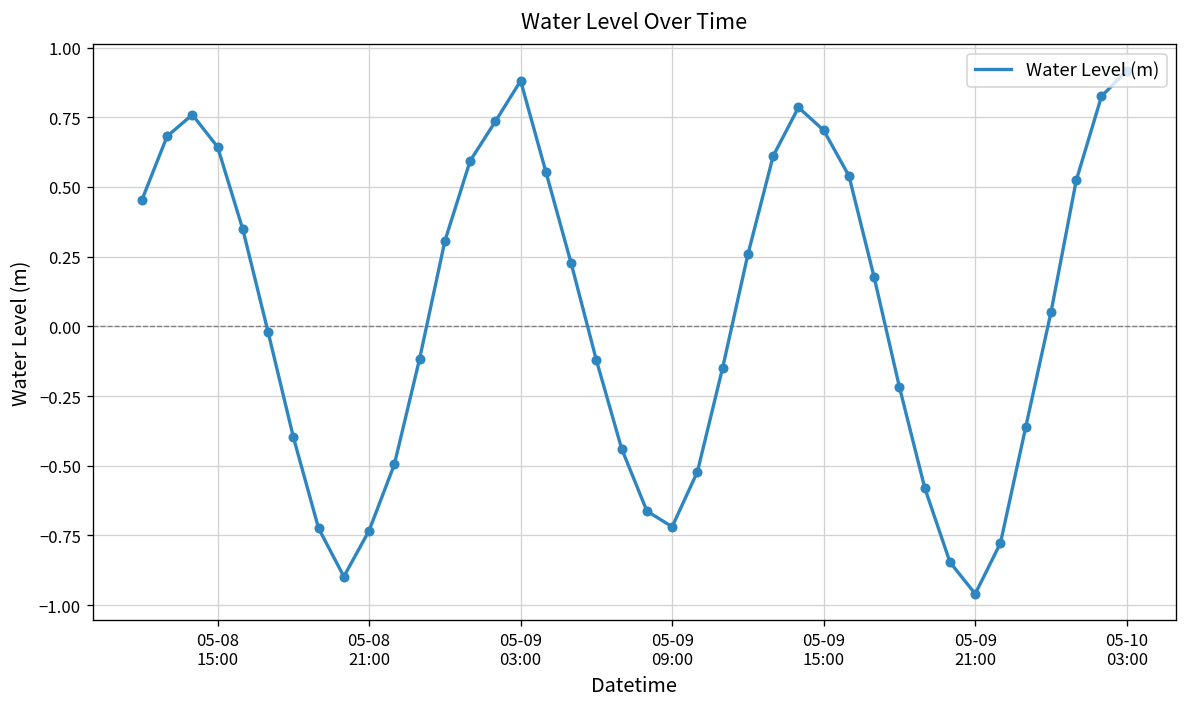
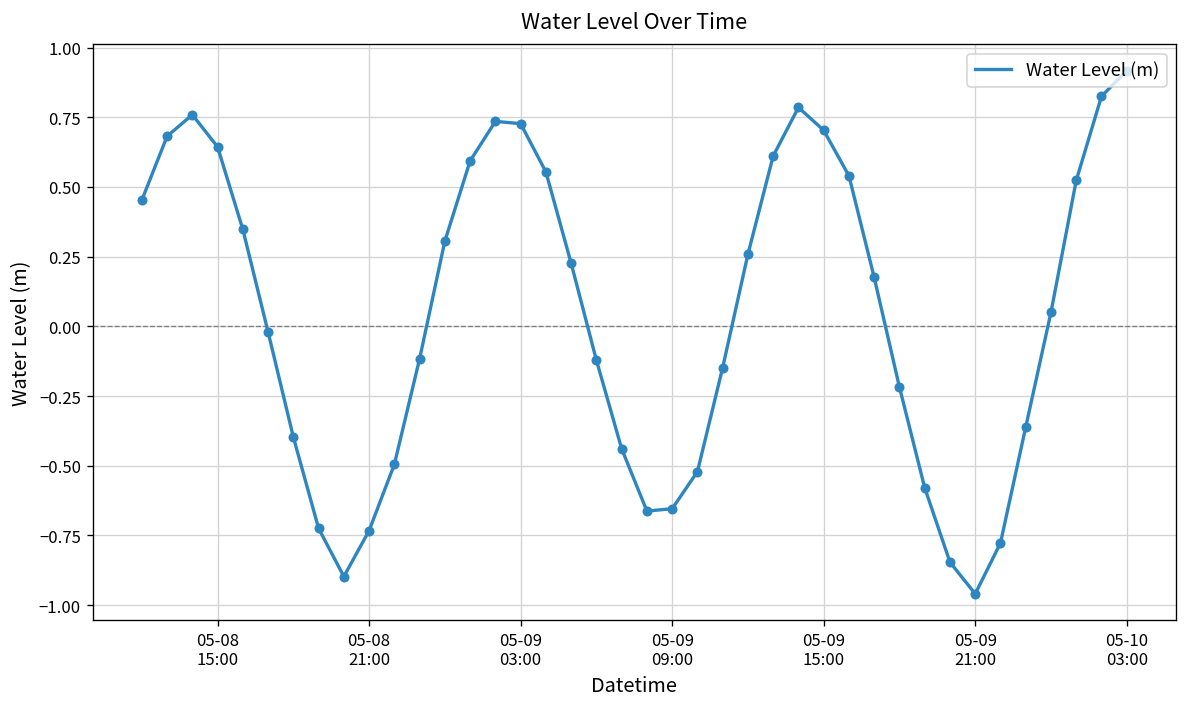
05-09 03:00: 0.88 -> 0.73
05-09 09:00: -0.72 -> -0.65
